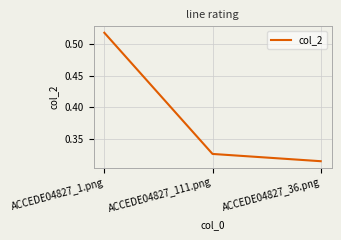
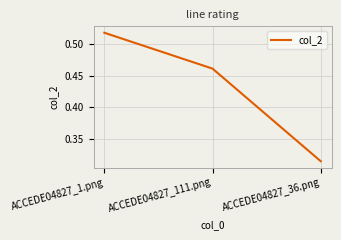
ACCEDE04827_111.png: 0.33 -> 0.46
